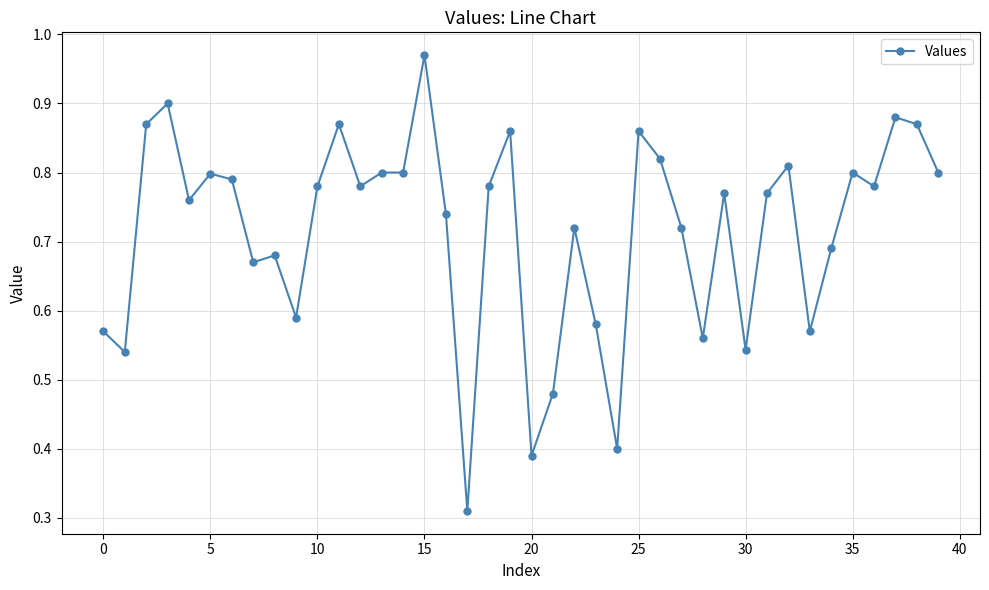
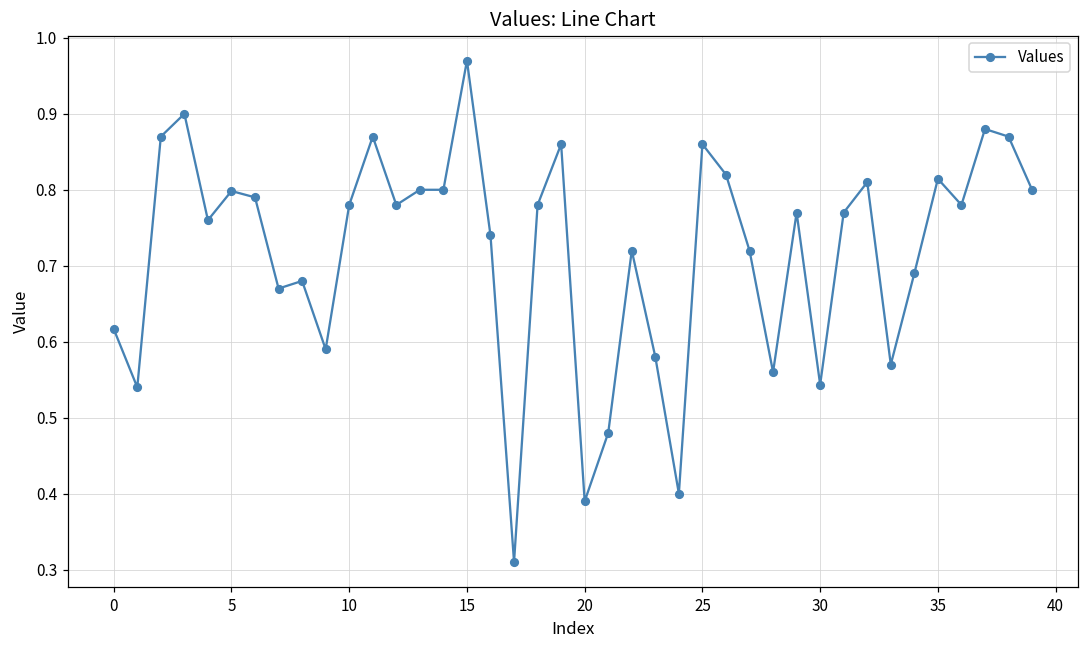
0: 0.57 -> 0.62
35: 0.80 -> 0.81
